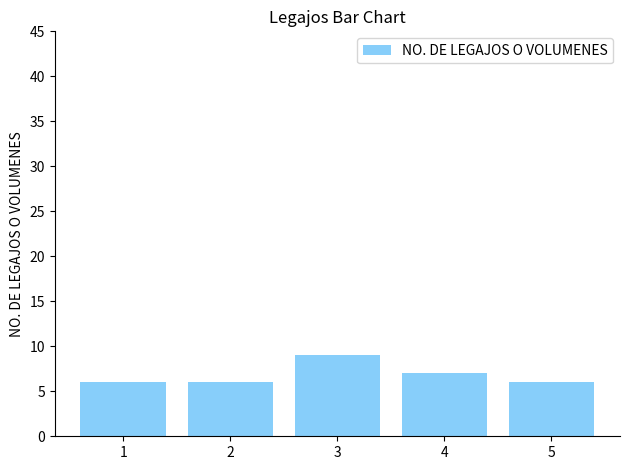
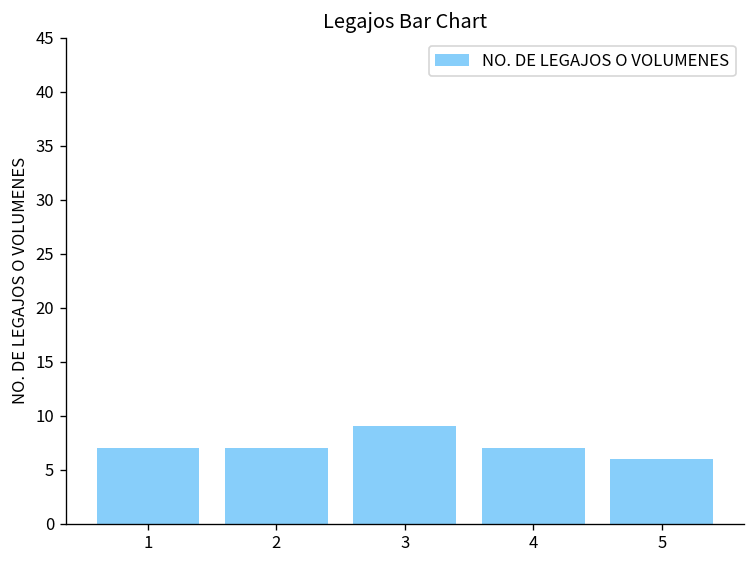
1: 6 -> 7
2: 6 -> 7
